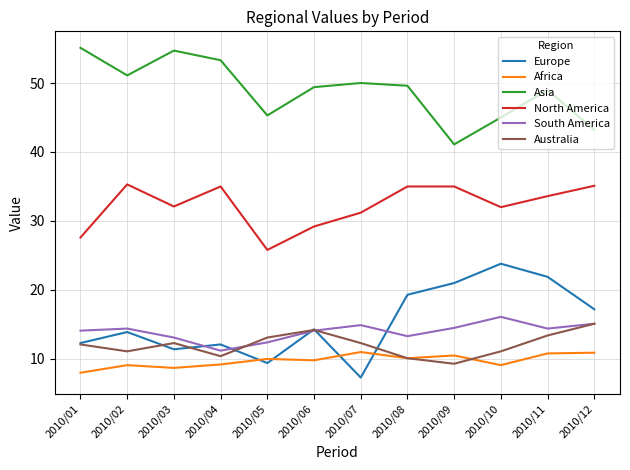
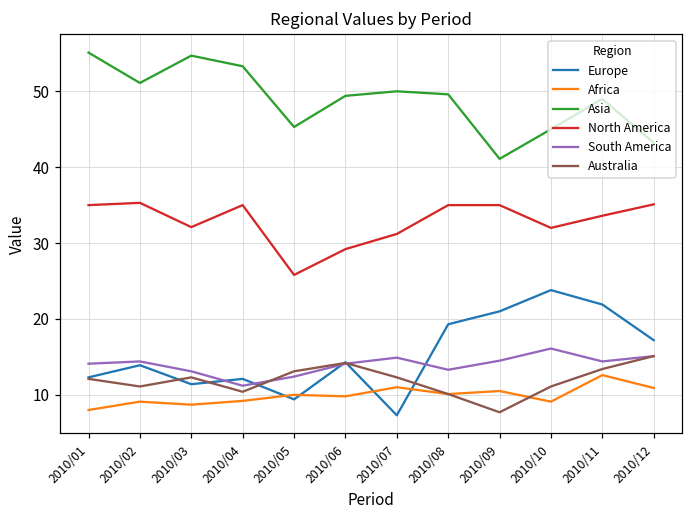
North America, 2010/01: 28 -> 35
Australia, 2010/09: 9 -> 8
Africa, 2010/11: 11 -> 13
